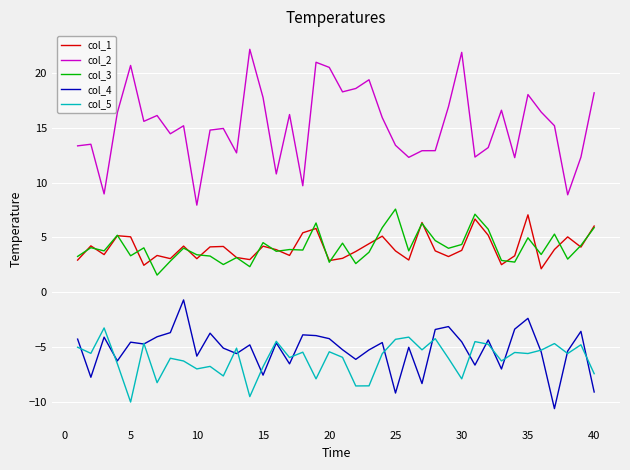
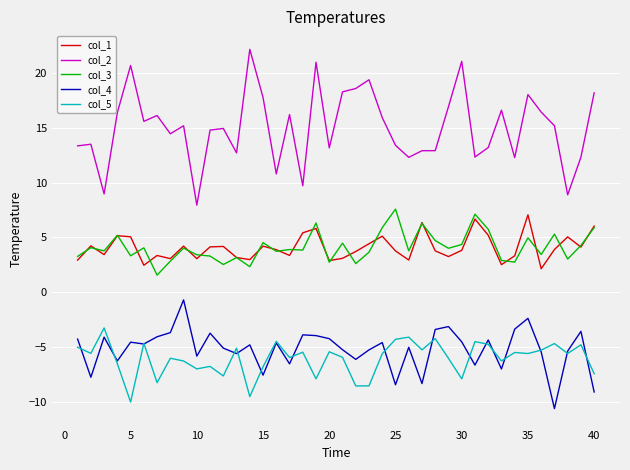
col_2, 20: 20.5 -> 13.2
col_4, 25: -9.2 -> -8.4
col_2, 30: 21.9 -> 21.1
